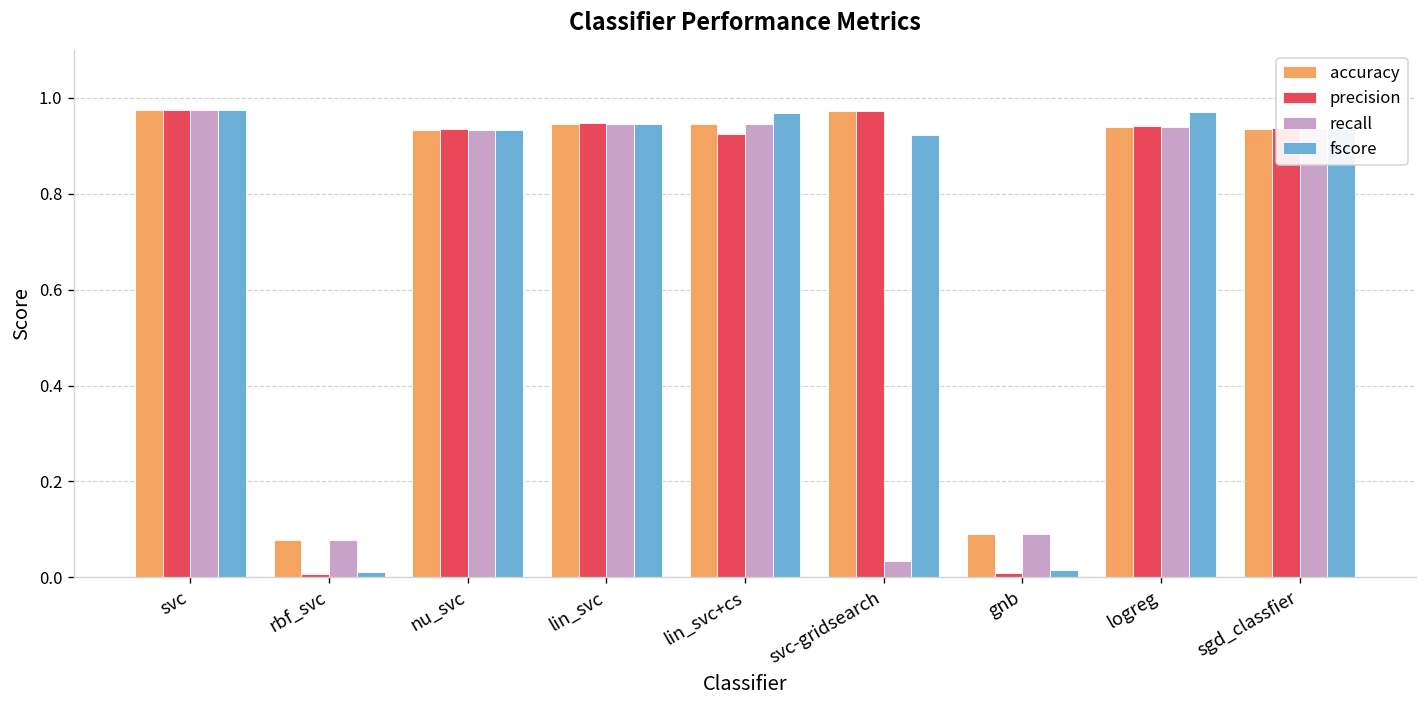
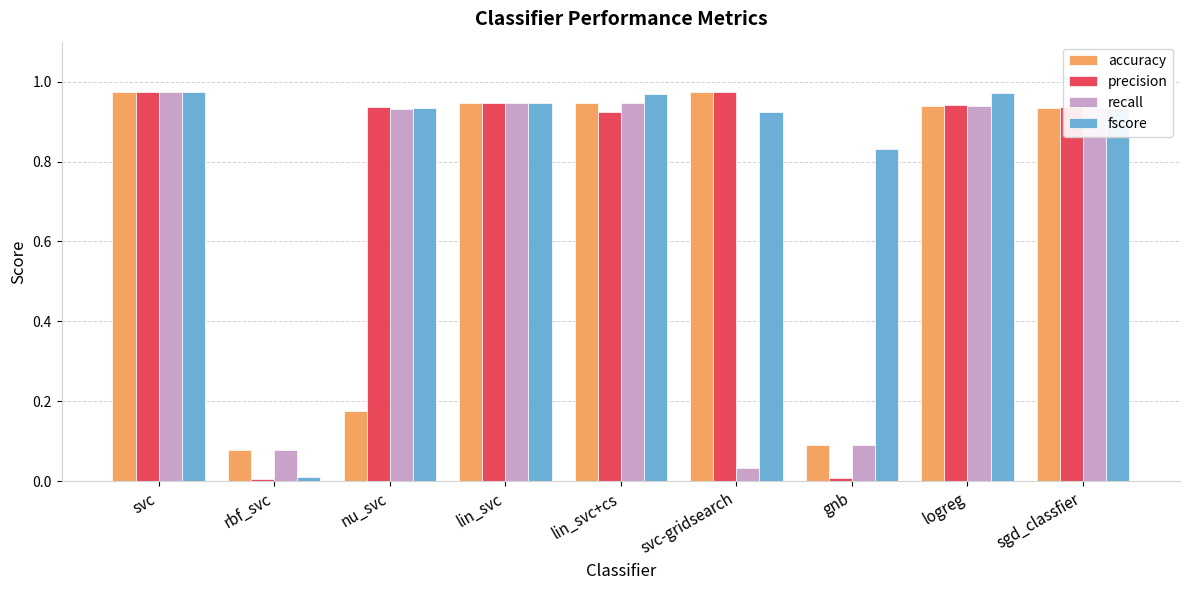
accuracy, nu_svc: 0.93 -> 0.18
fscore, gnb: 0.02 -> 0.83
